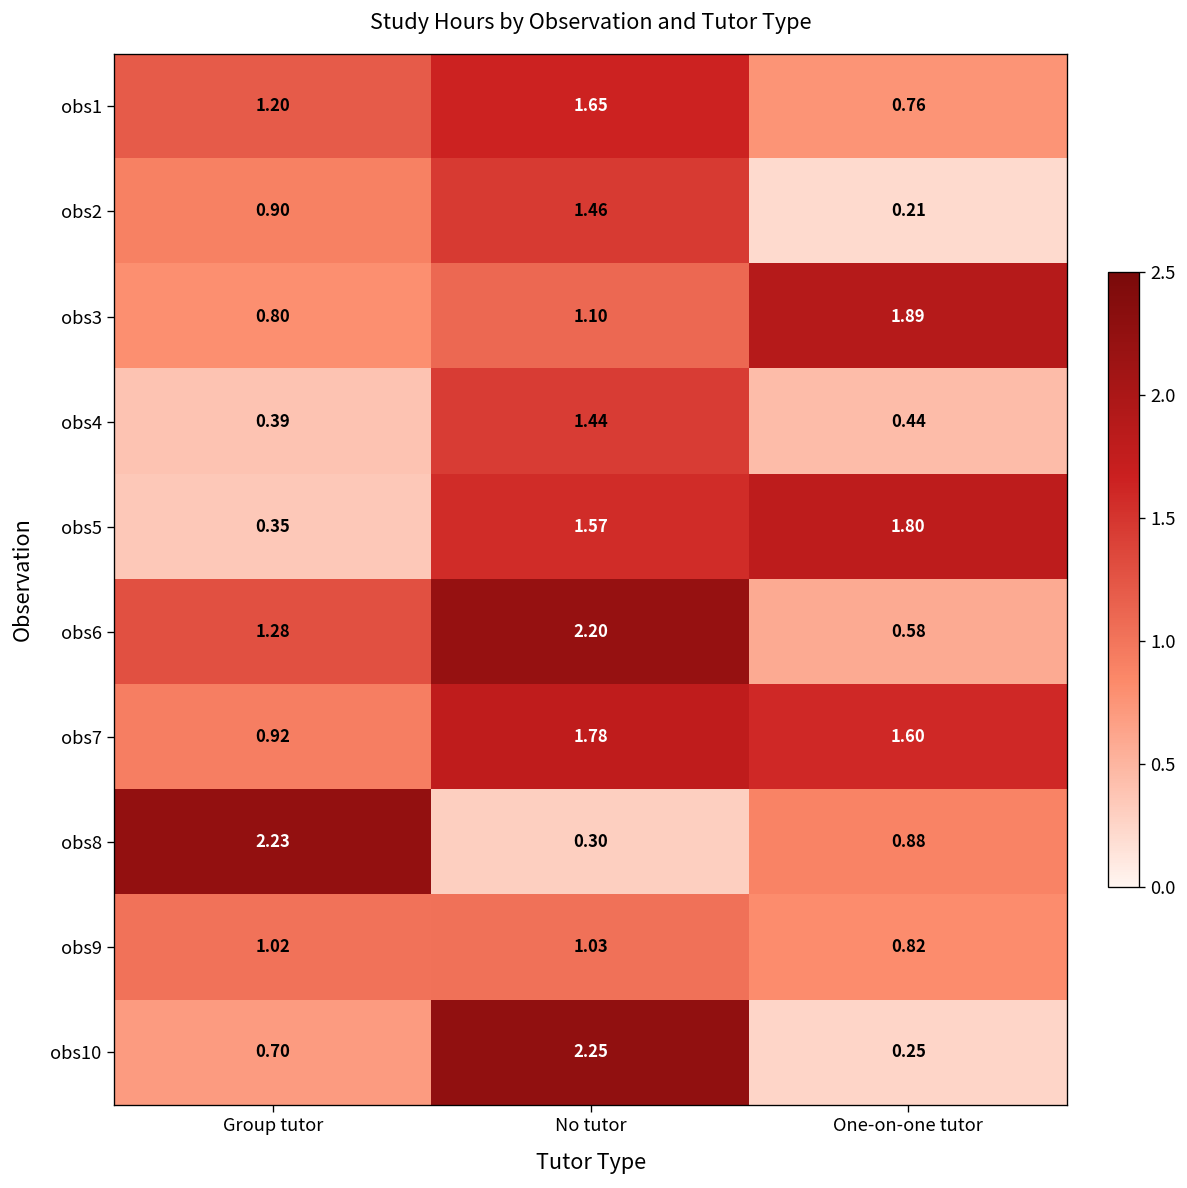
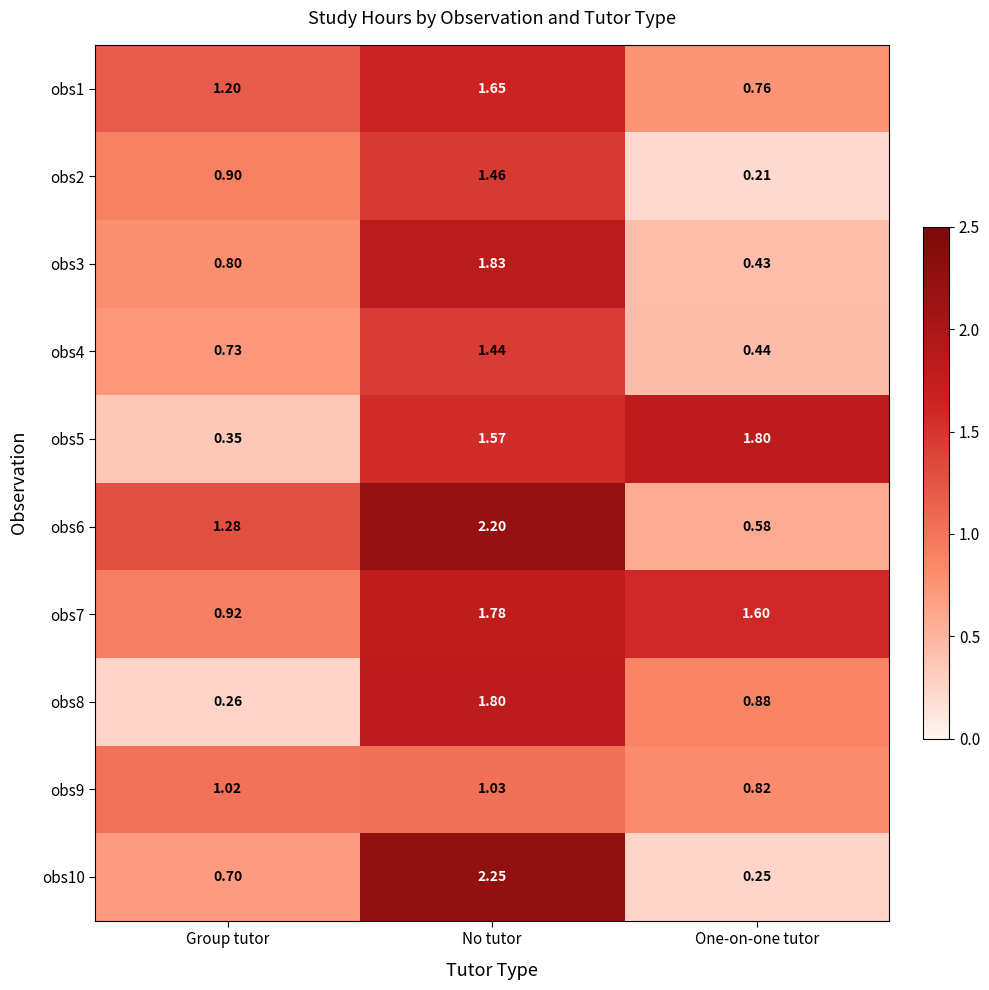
obs3, No tutor: 1.10 -> 1.83
obs3, One-on-one tutor: 1.89 -> 0.43
obs4, Group tutor: 0.39 -> 0.73
obs8, Group tutor: 2.23 -> 0.26
obs8, No tutor: 0.30 -> 1.80
